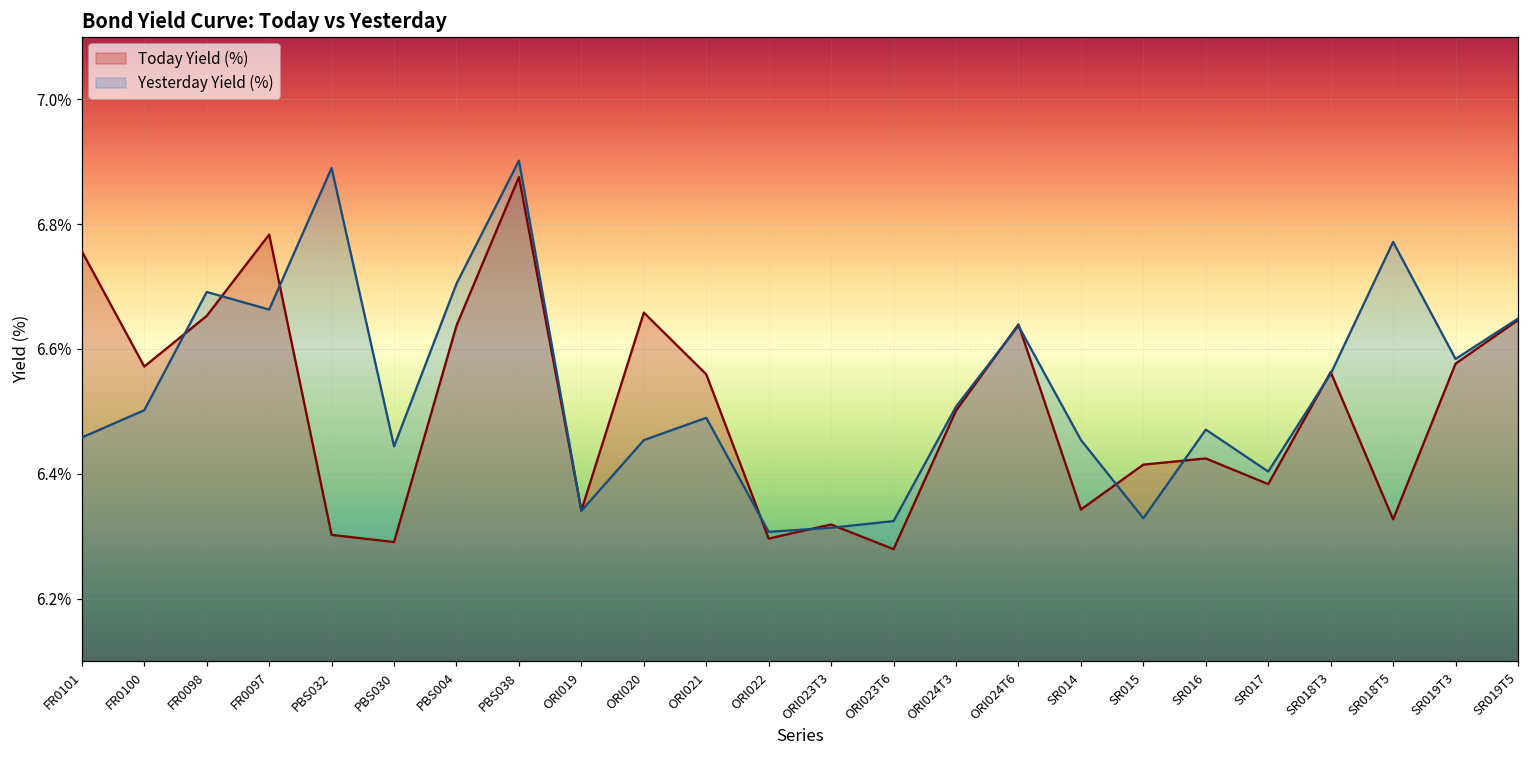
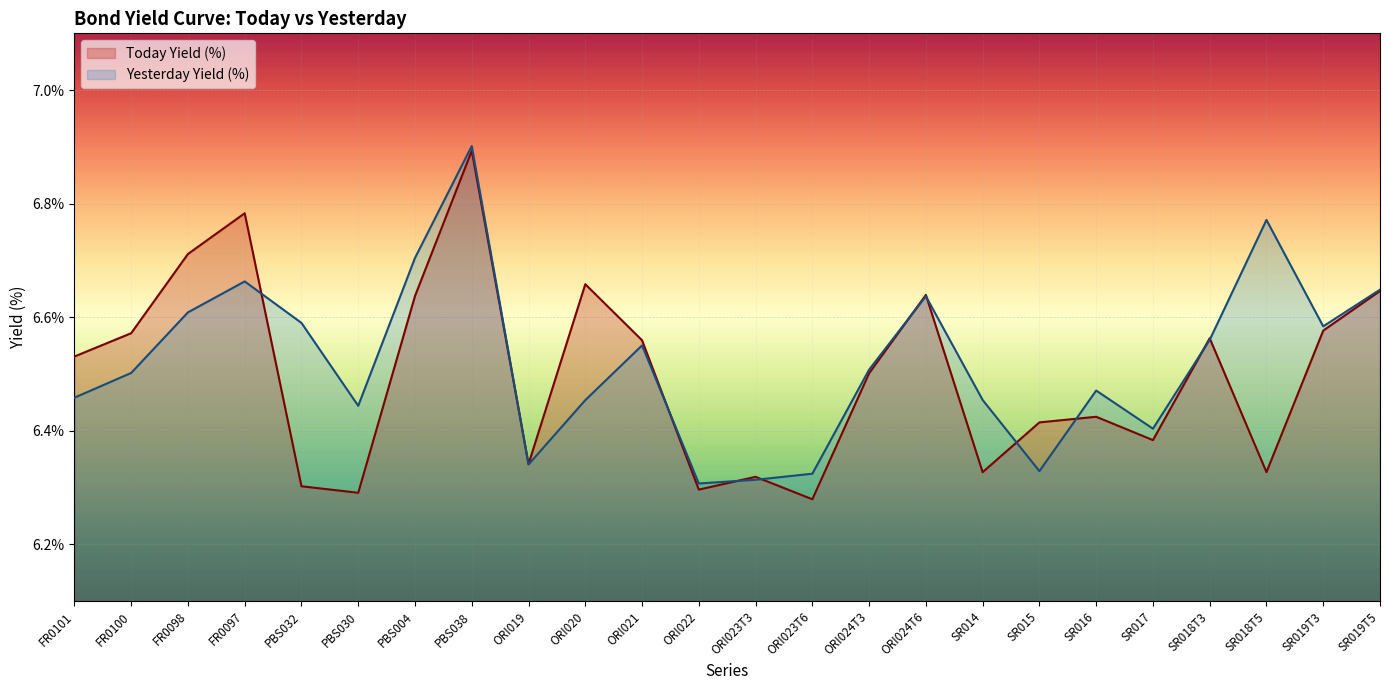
Today Yield (%), FR0101: 6.76% -> 6.53%
Today Yield (%), FR0098: 6.65% -> 6.71%
Yesterday Yield (%), FR0098: 6.69% -> 6.61%
Yesterday Yield (%), PBS032: 6.89% -> 6.59%
Today Yield (%), PBS038: 6.88% -> 6.89%
Yesterday Yield (%), ORI021: 6.49% -> 6.55%
Today Yield (%), SR014: 6.34% -> 6.33%
